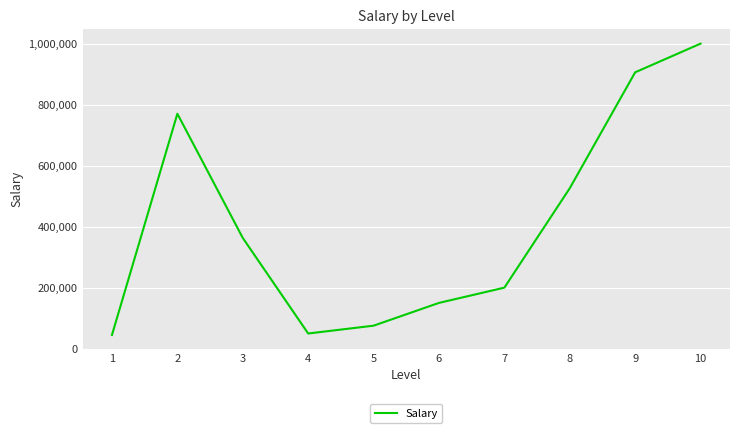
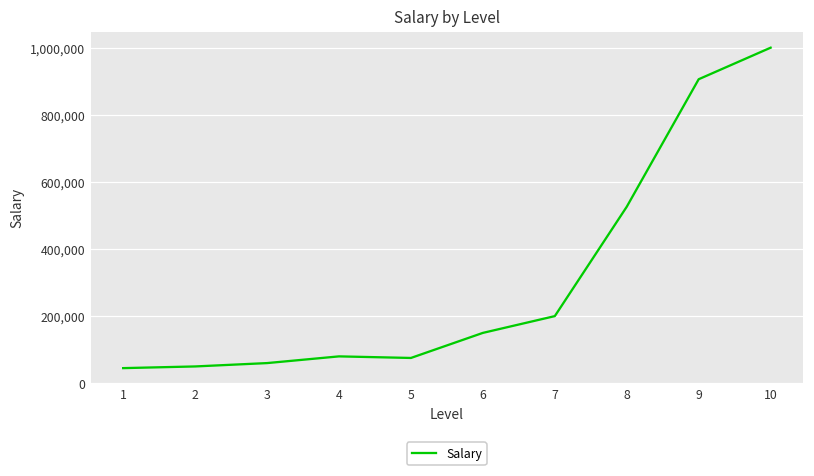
2: 770,000 -> 50,000
3: 360,000 -> 60,000
4: 50,000 -> 80,000
